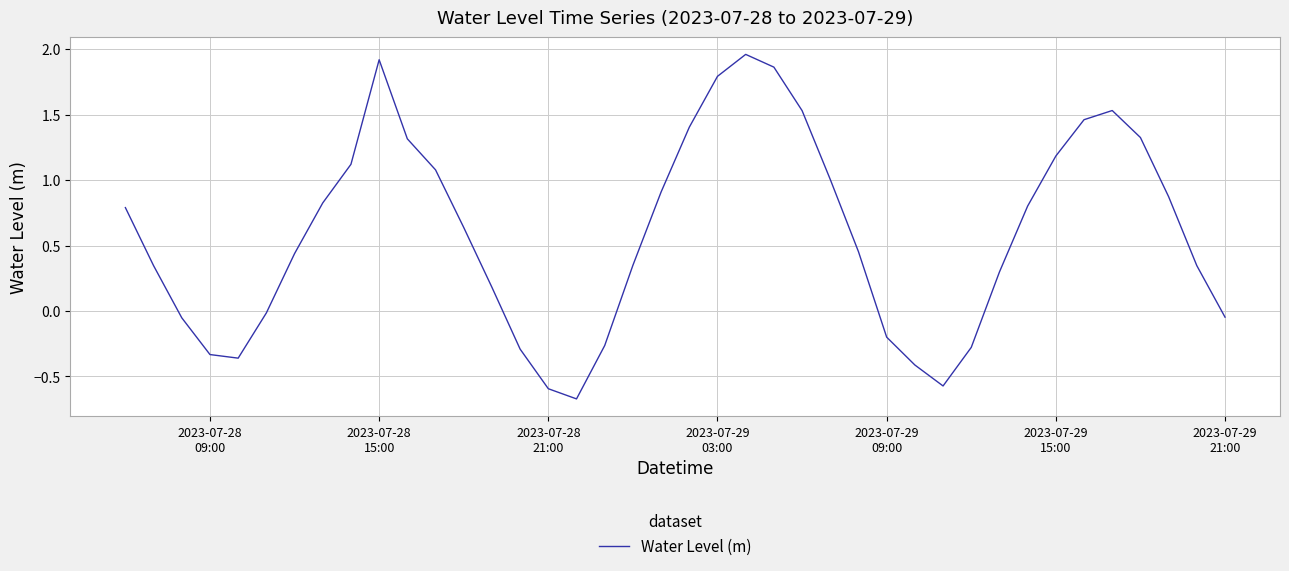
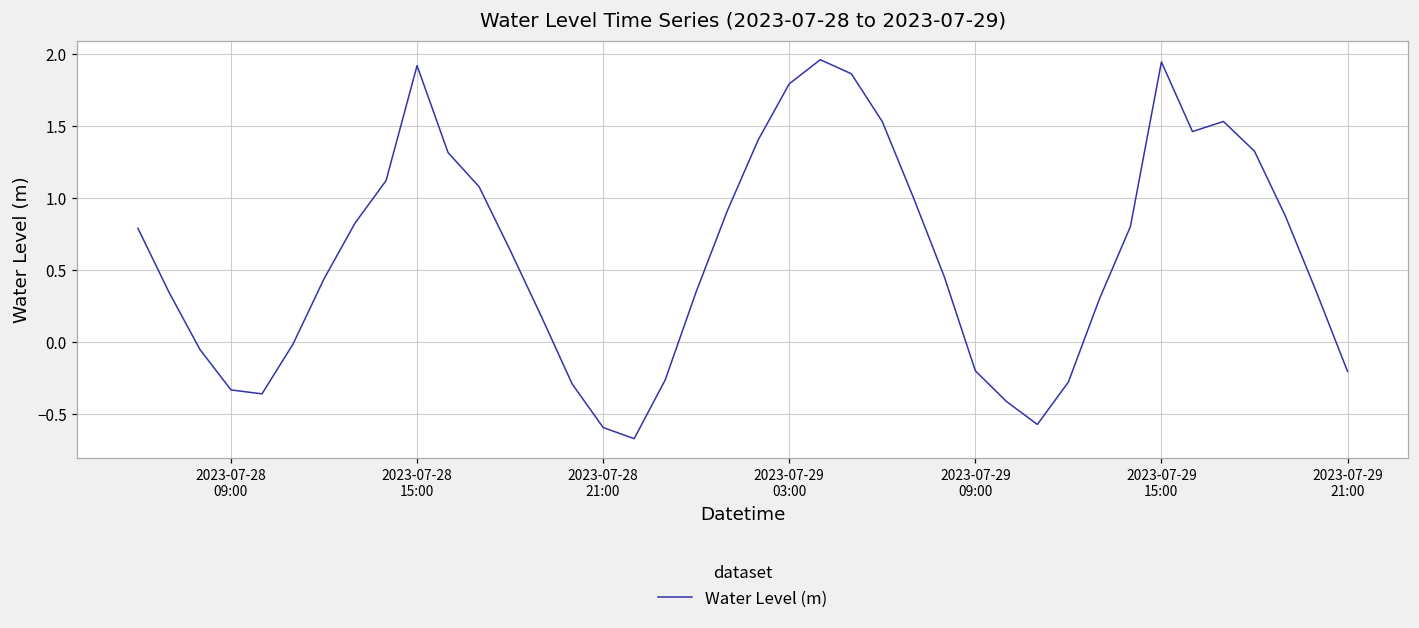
2023-07-29 15:00: 1.18 -> 1.94
2023-07-29 21:00: -0.05 -> -0.20
